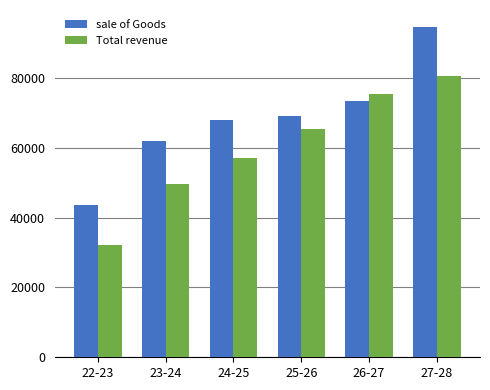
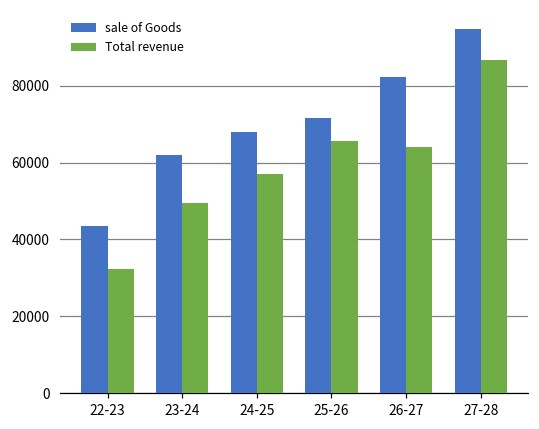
sale of Goods, 25-26: 69000 -> 72000
sale of Goods, 26-27: 73000 -> 82000
Total revenue, 26-27: 75000 -> 64000
Total revenue, 27-28: 80000 -> 87000
